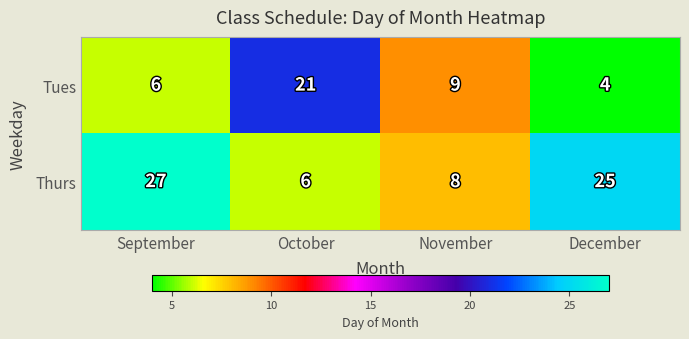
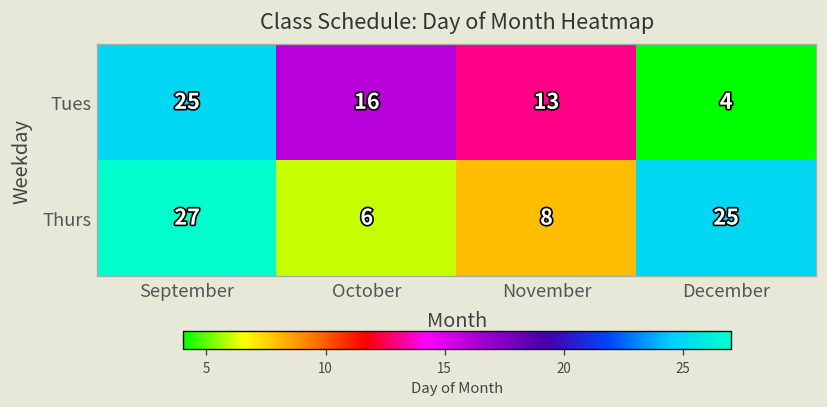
Tues, September: 6 -> 25
Tues, October: 21 -> 16
Tues, November: 9 -> 13
